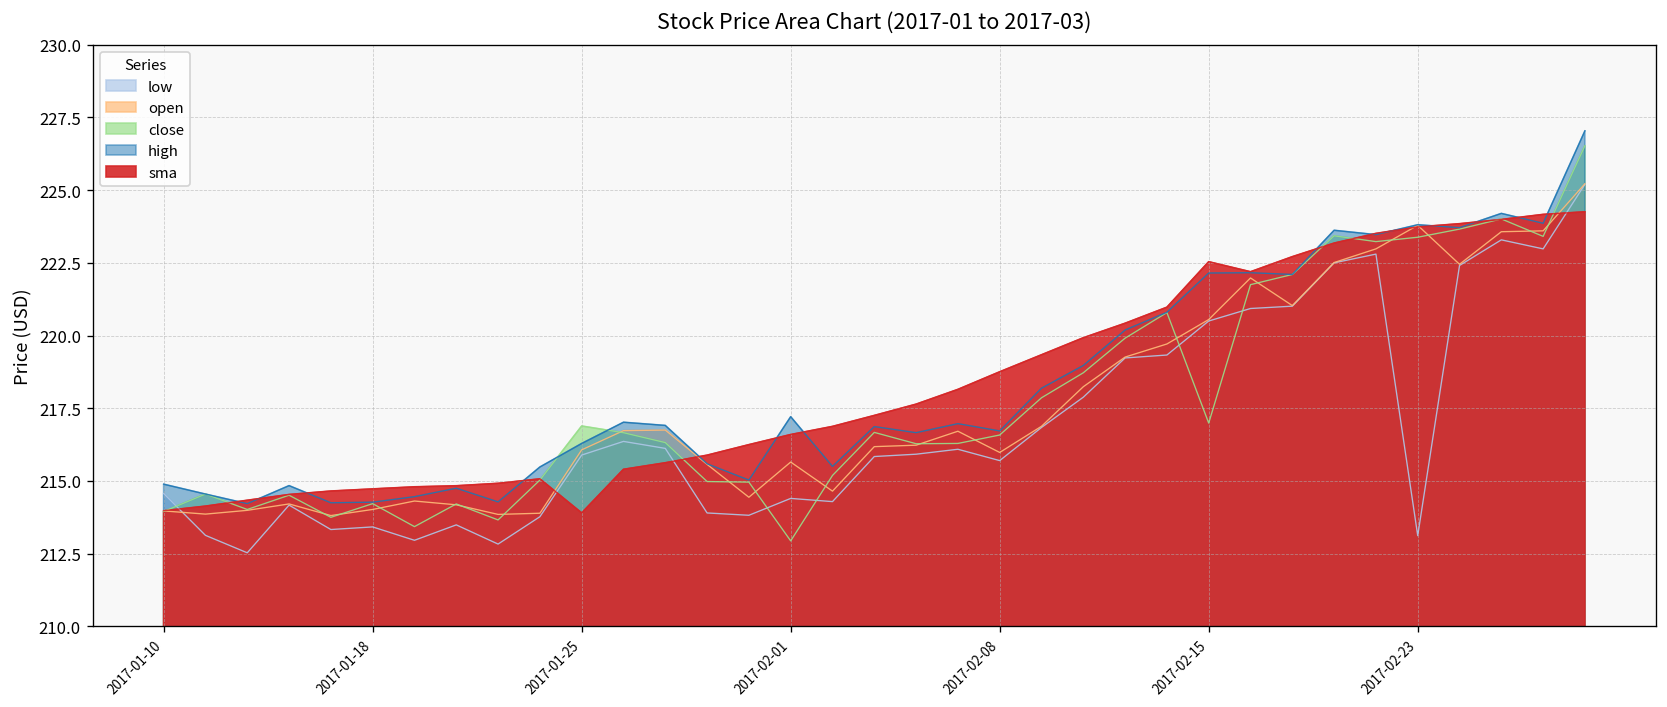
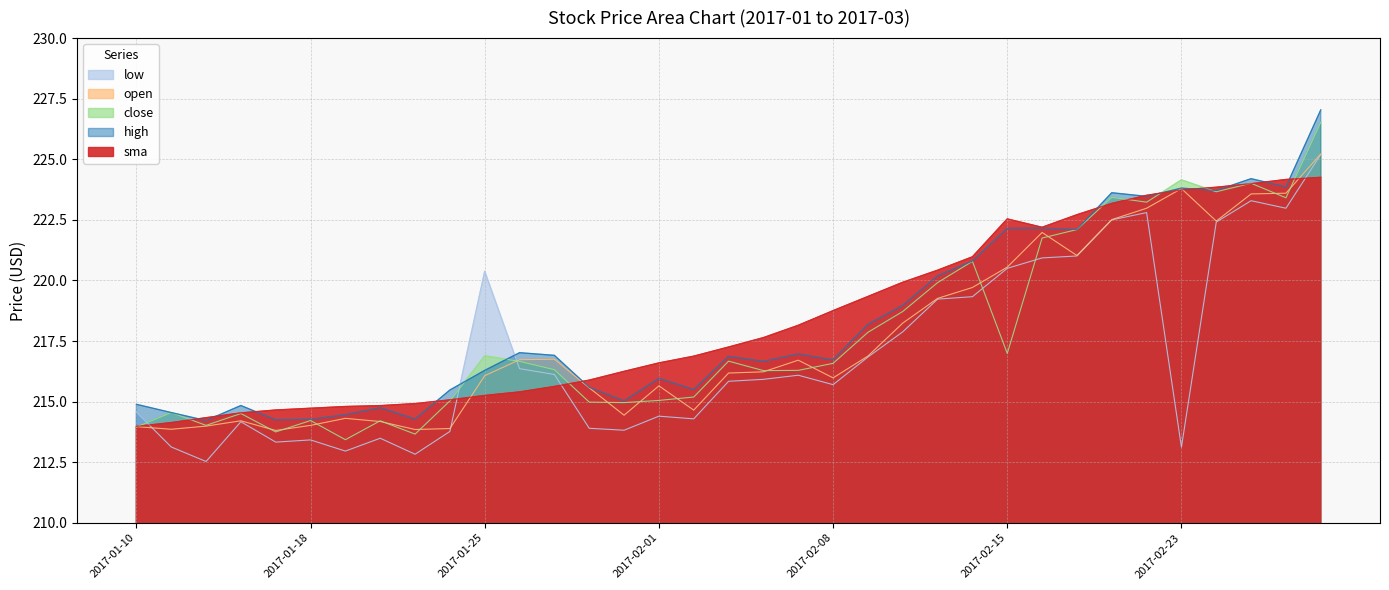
low, 2017-01-25: 215.9 -> 220.4
sma, 2017-01-25: 213.9 -> 215.3
close, 2017-02-01: 212.9 -> 215.1
high, 2017-02-01: 217.2 -> 216.0
close, 2017-02-23: 223.4 -> 224.2
